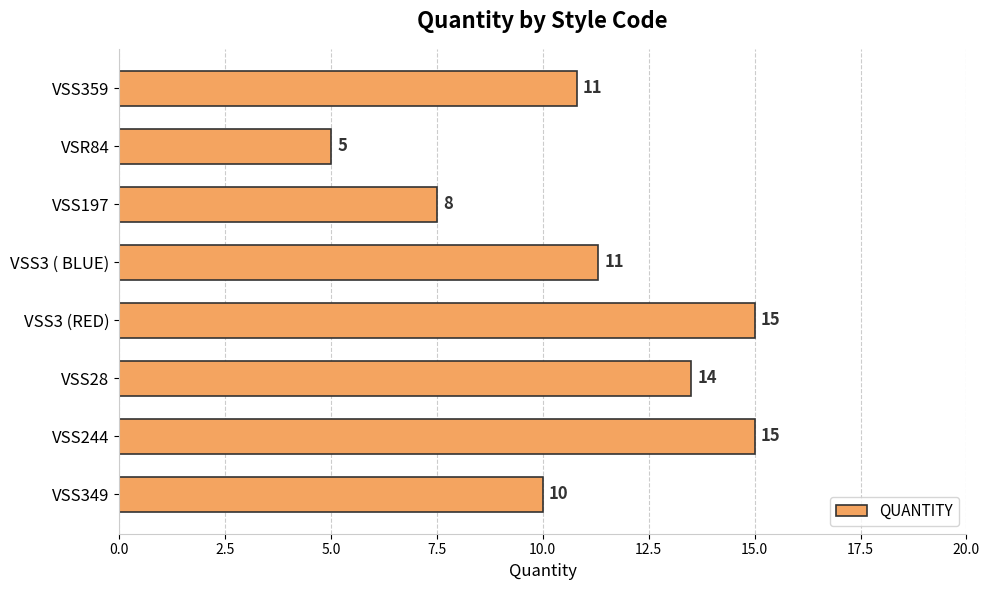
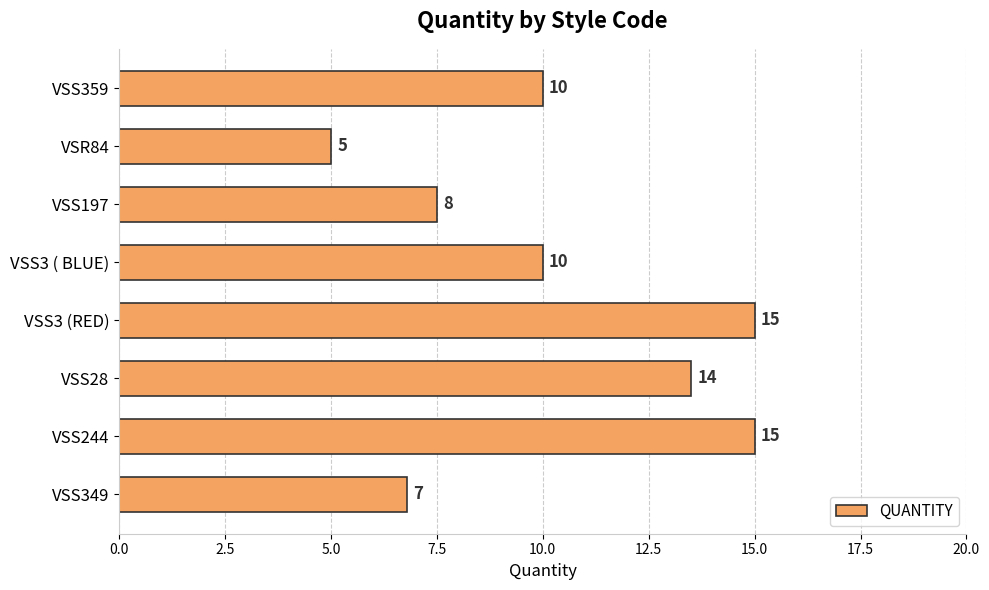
VSS359: 11 -> 10
VSS3 ( BLUE): 11 -> 10
VSS349: 10 -> 7
